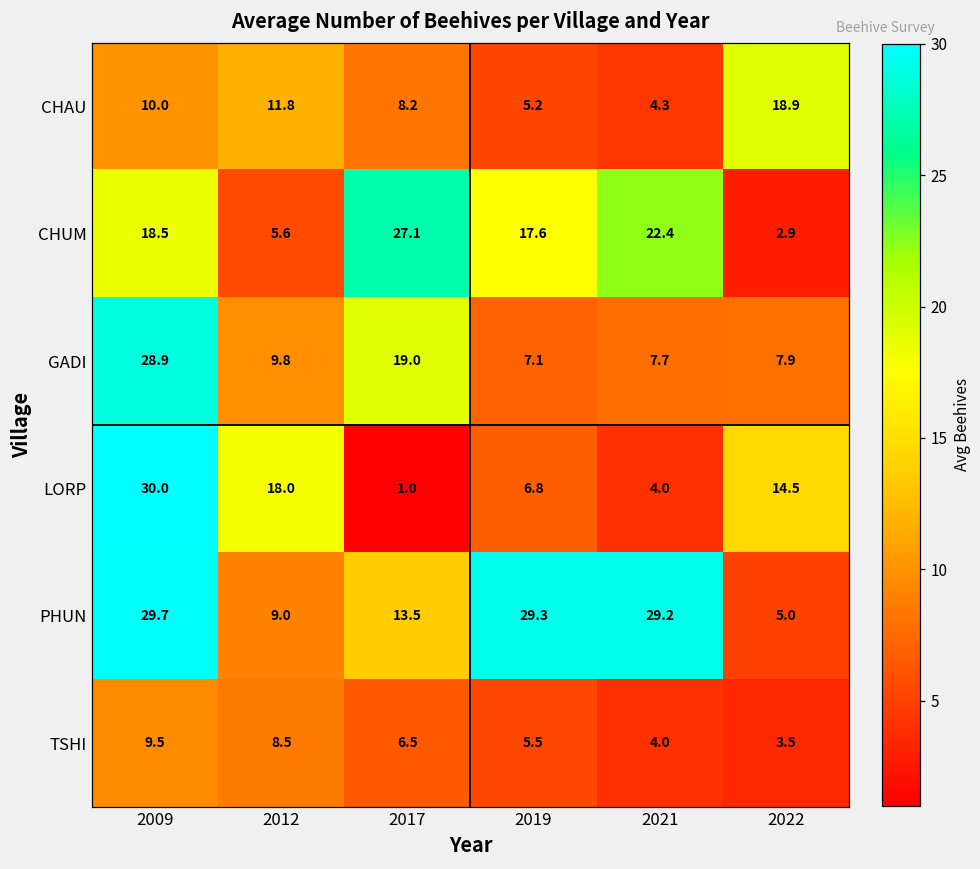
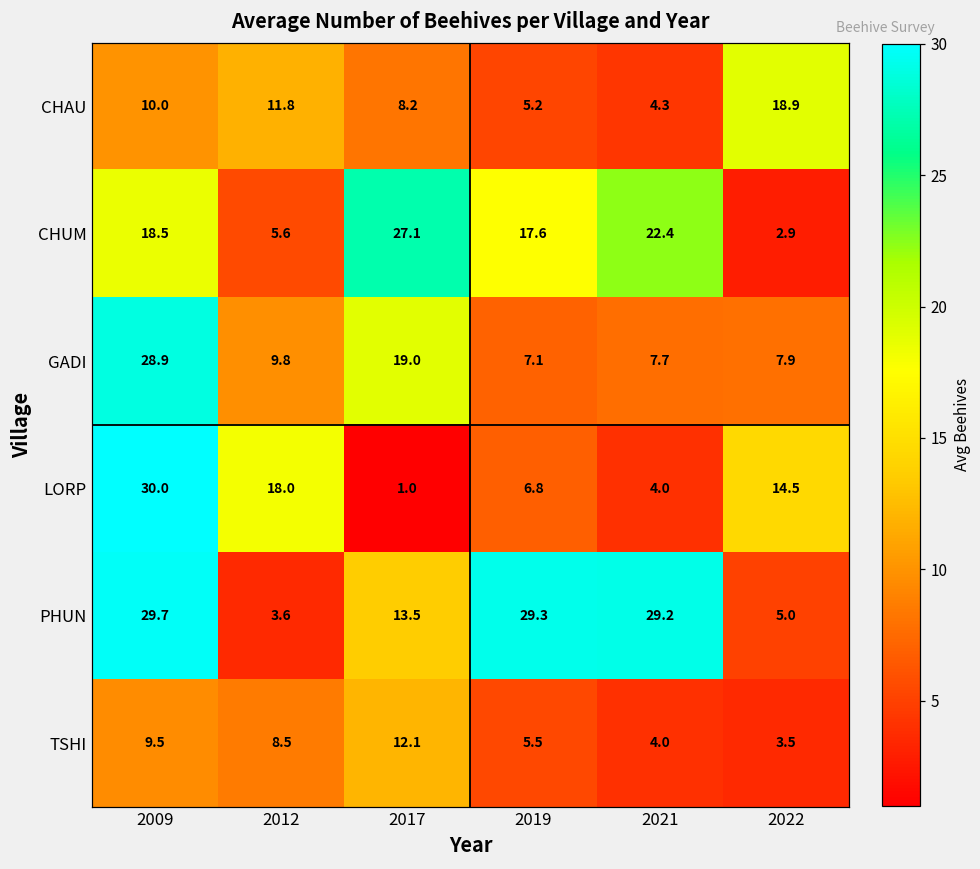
PHUN, 2012: 9.0 -> 3.6
TSHI, 2017: 6.5 -> 12.1
